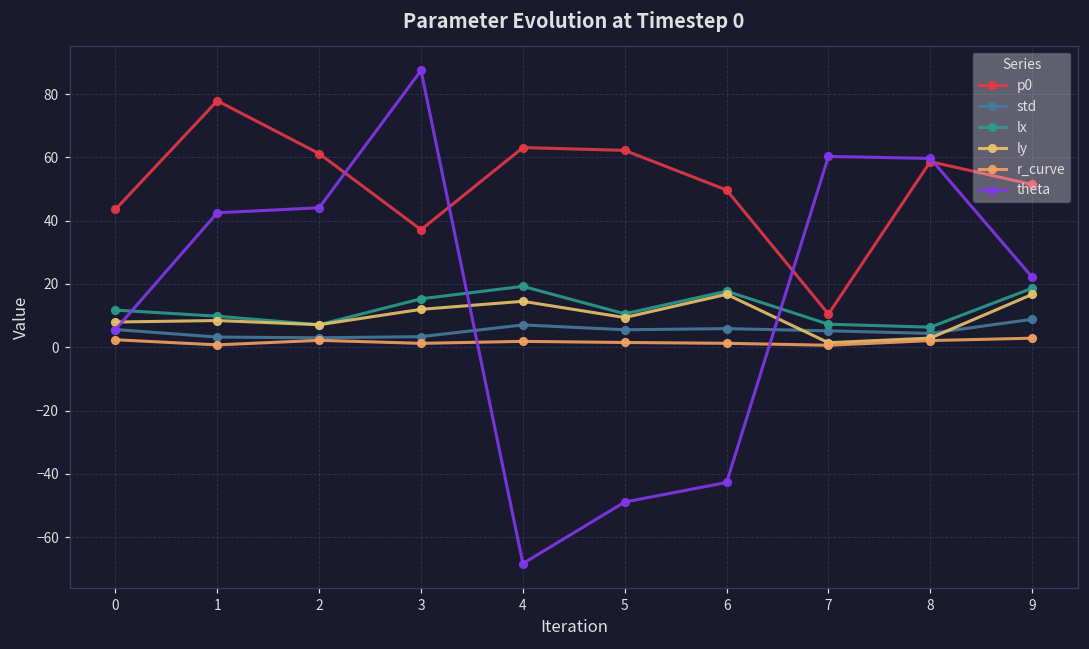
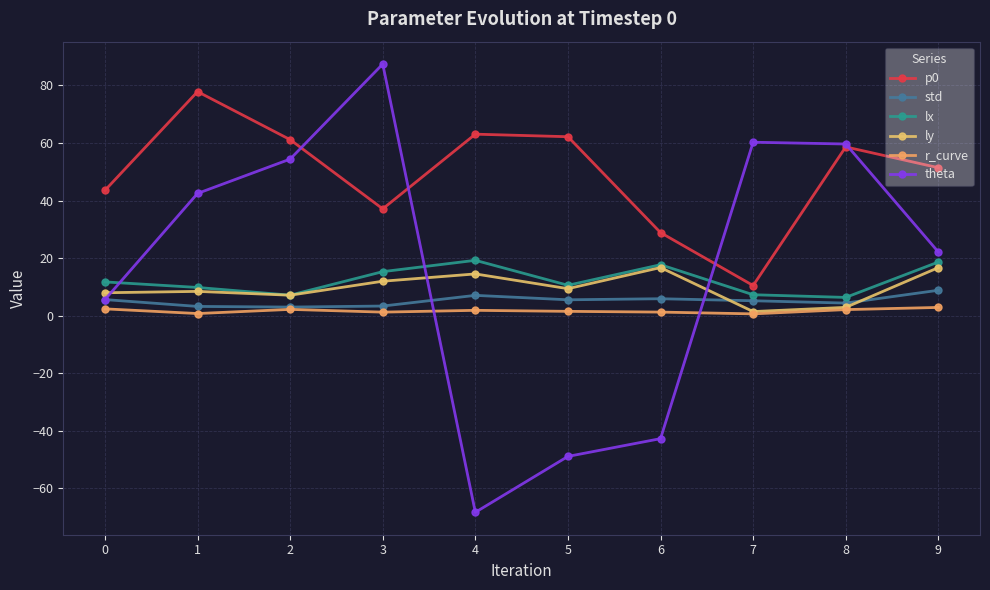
theta, 2: 44 -> 54
p0, 6: 50 -> 29
